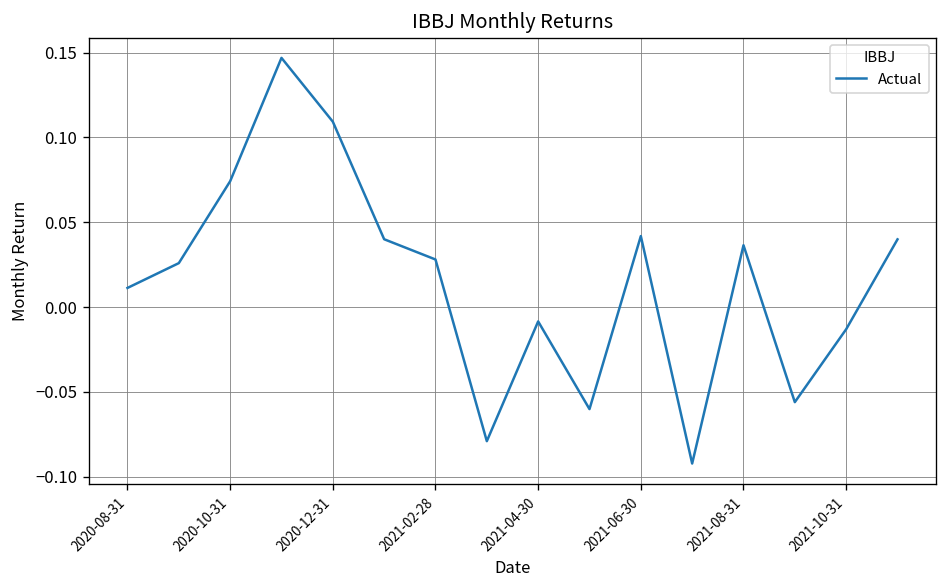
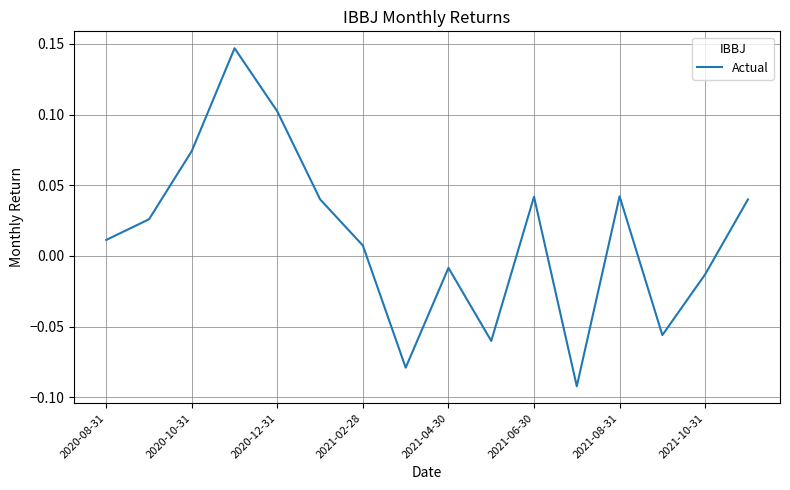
2020-12-31: 0.109 -> 0.102
2021-02-28: 0.028 -> 0.007
2021-08-31: 0.036 -> 0.042
